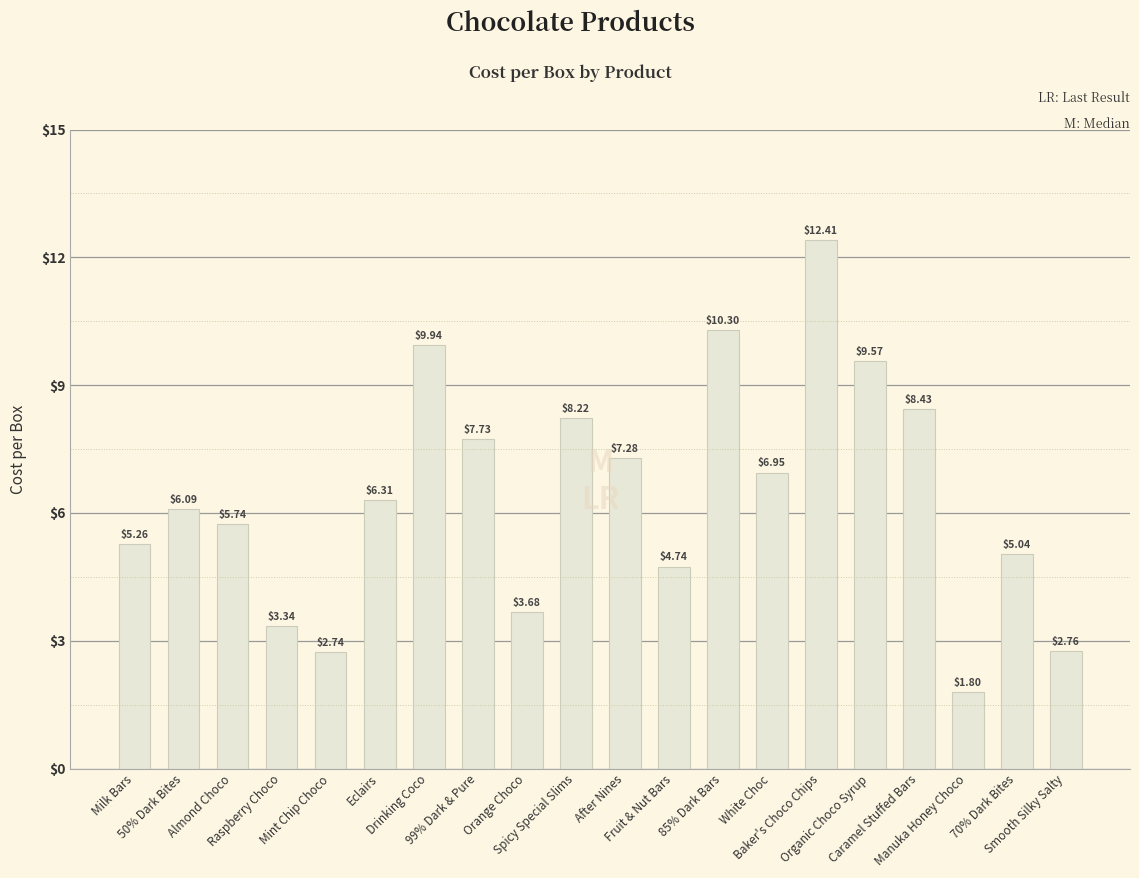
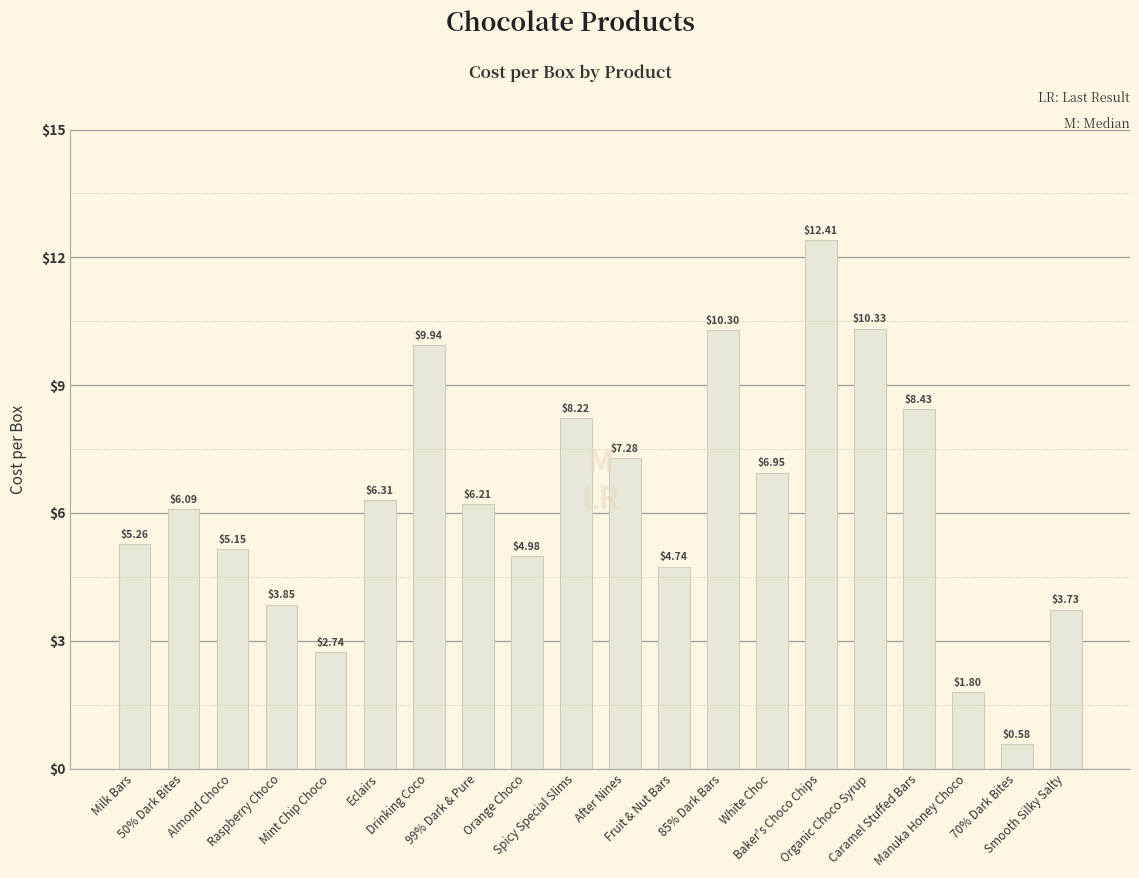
Almond Choco: $5.74 -> $5.15
Raspberry Choco: $3.34 -> $3.85
99% Dark & Pure: $7.73 -> $6.21
Orange Choco: $3.68 -> $4.98
Organic Choco Syrup: $9.57 -> $10.33
70% Dark Bites: $5.04 -> $0.58
Smooth Silky Salty: $2.76 -> $3.73
